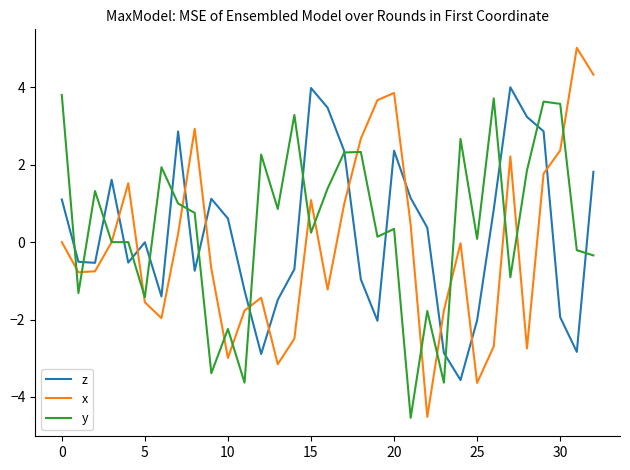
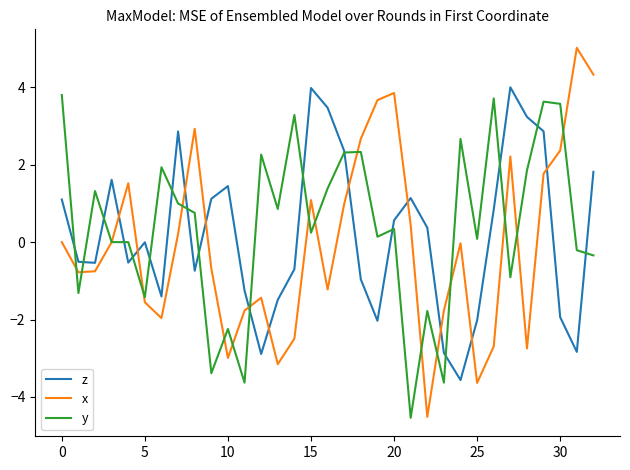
z, 10: 0.6 -> 1.4
z, 20: 2.4 -> 0.6
